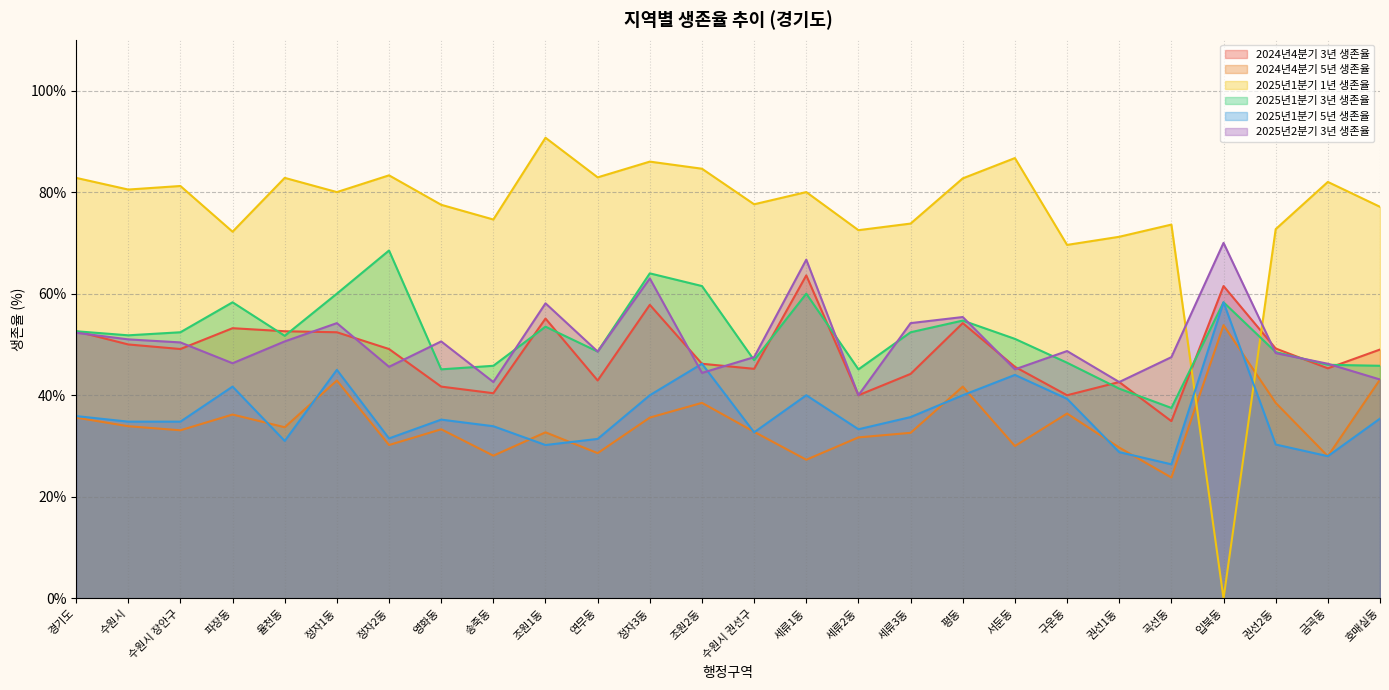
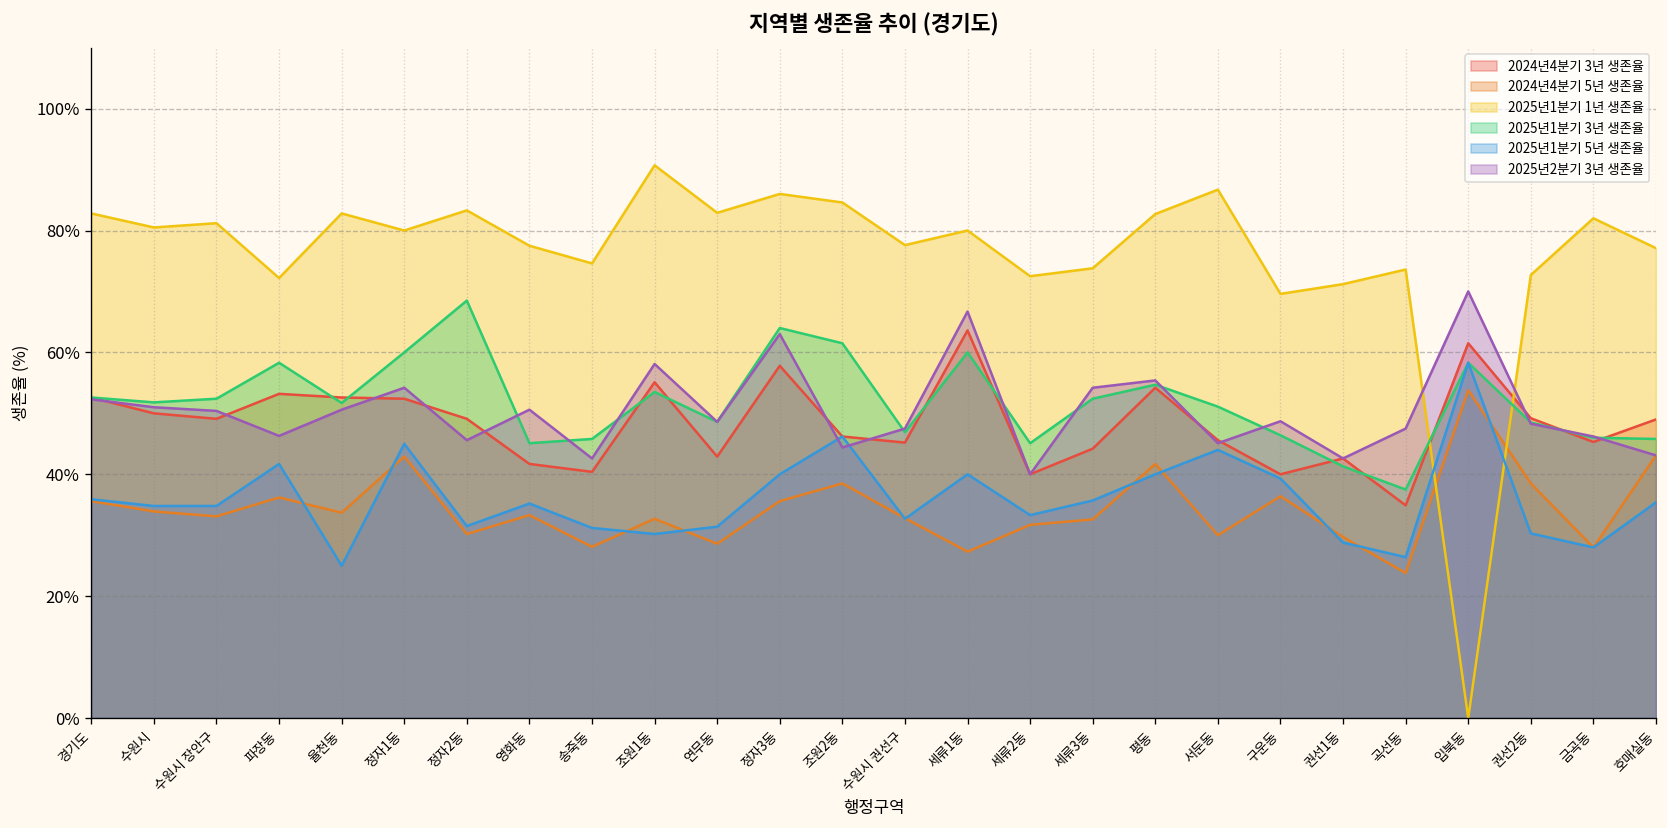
2025년1분기 5년 생존율, 율천동: 31% -> 25%
2025년1분기 5년 생존율, 송죽동: 34% -> 31%
